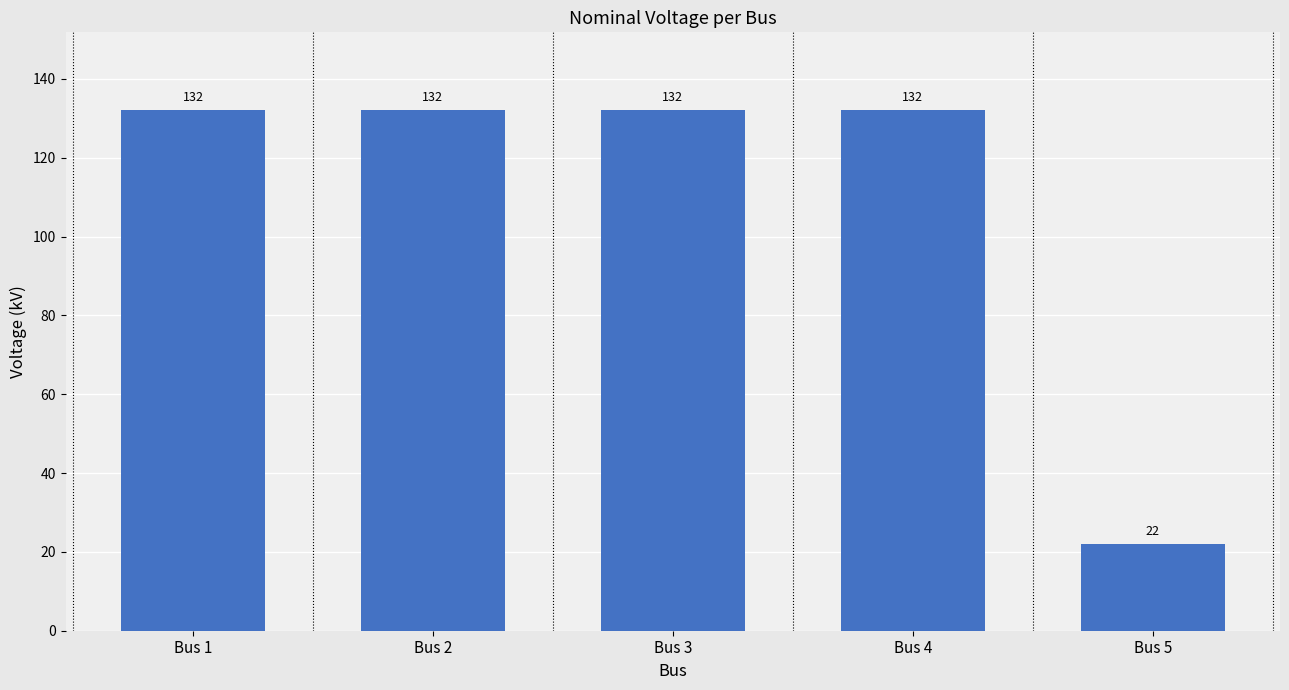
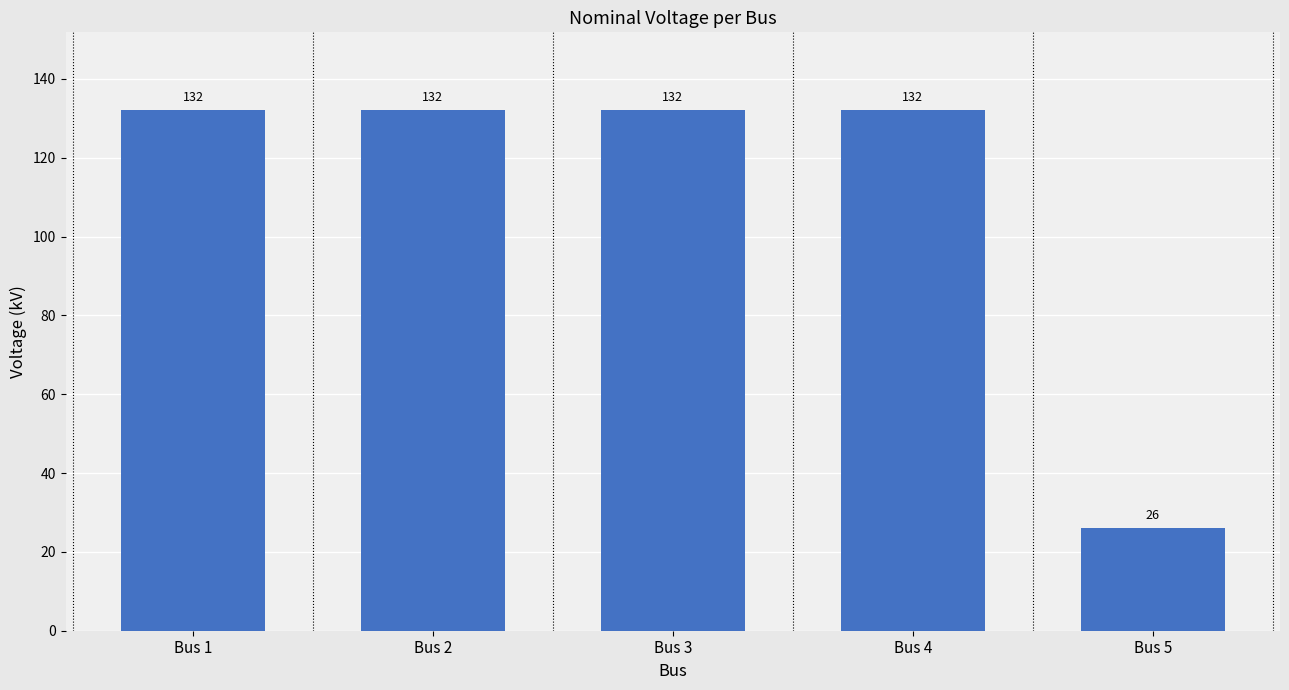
Bus 5: 22 -> 26
